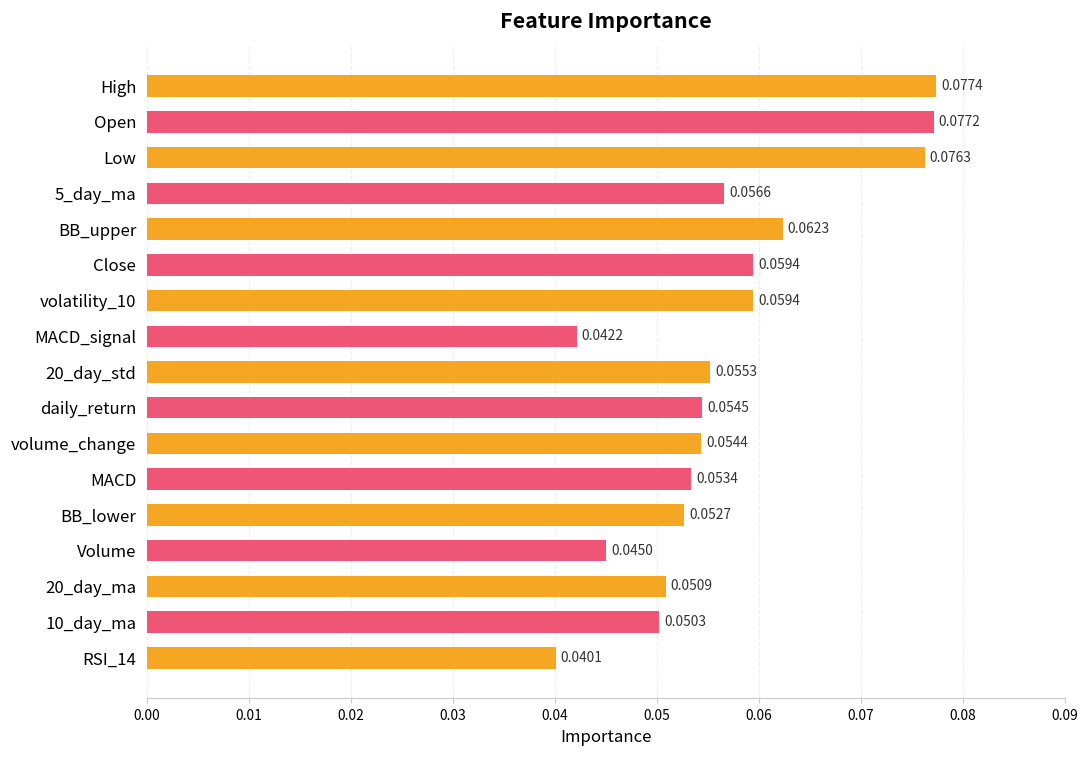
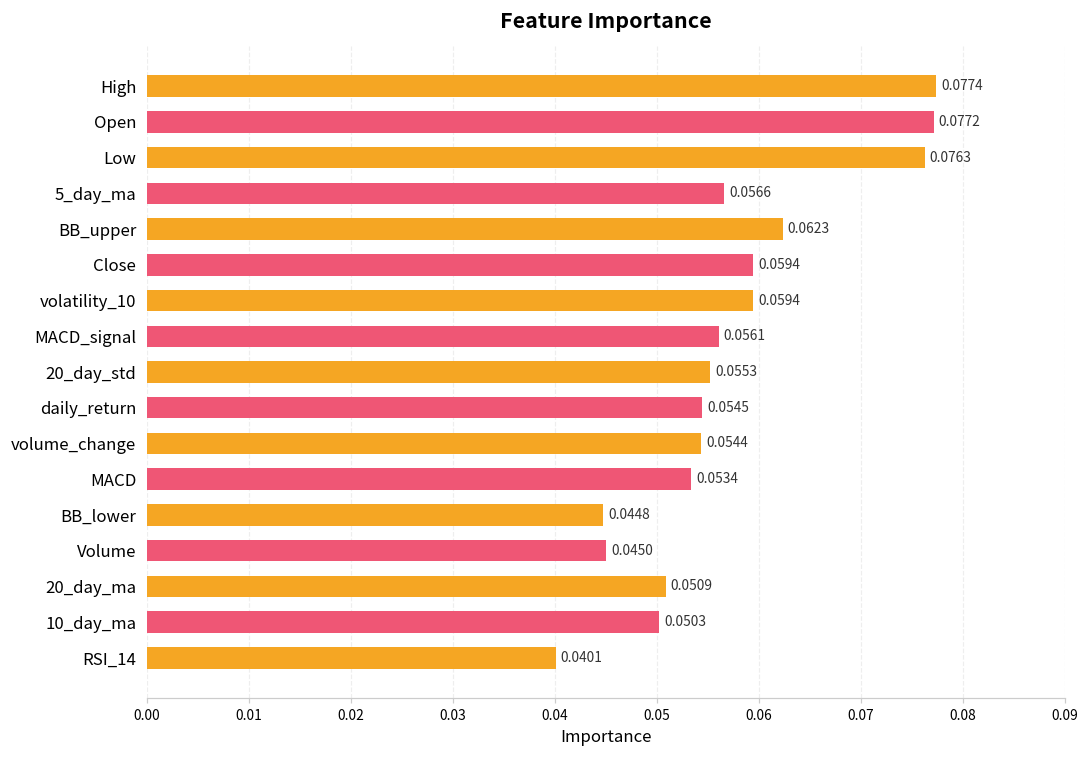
MACD_signal: 0.0422 -> 0.0561
BB_lower: 0.0527 -> 0.0448
